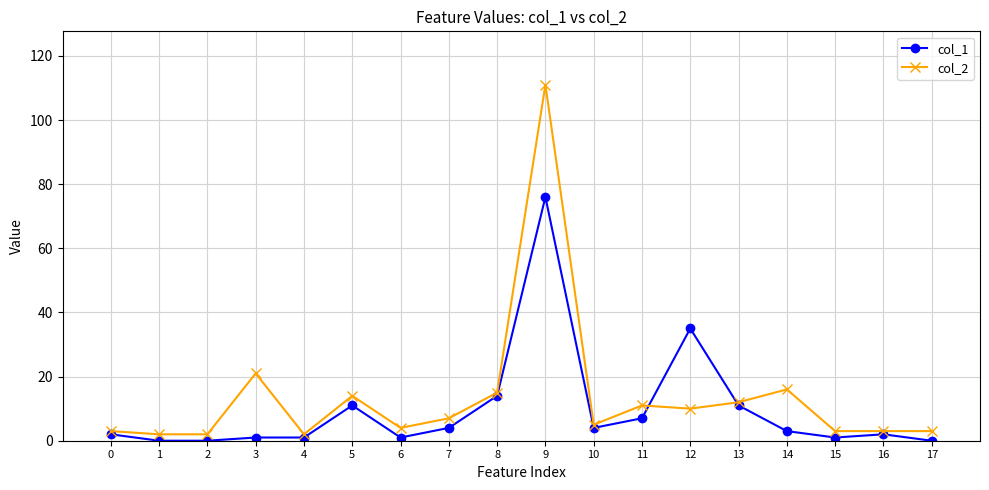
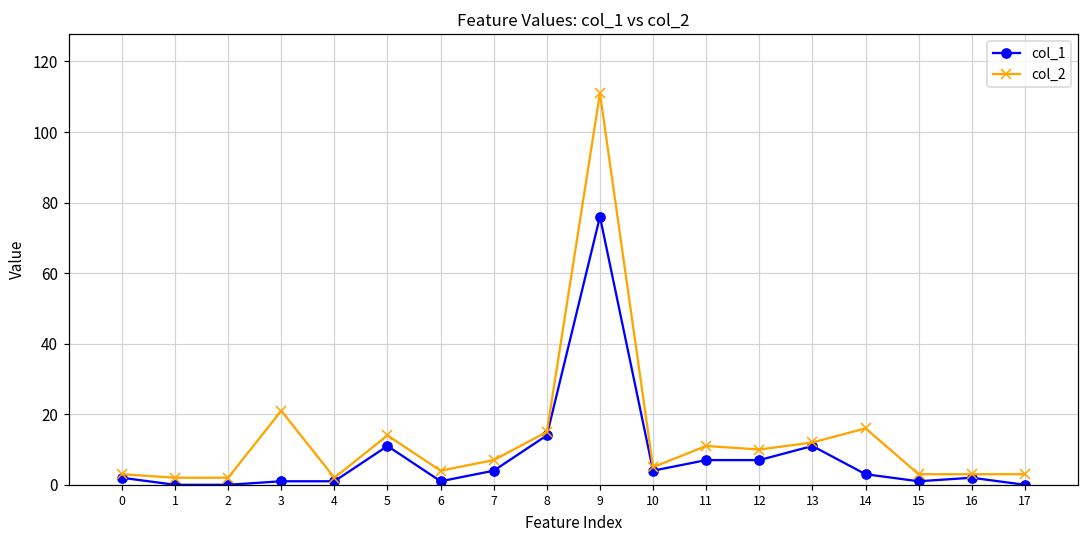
col_1, 12: 35 -> 7
